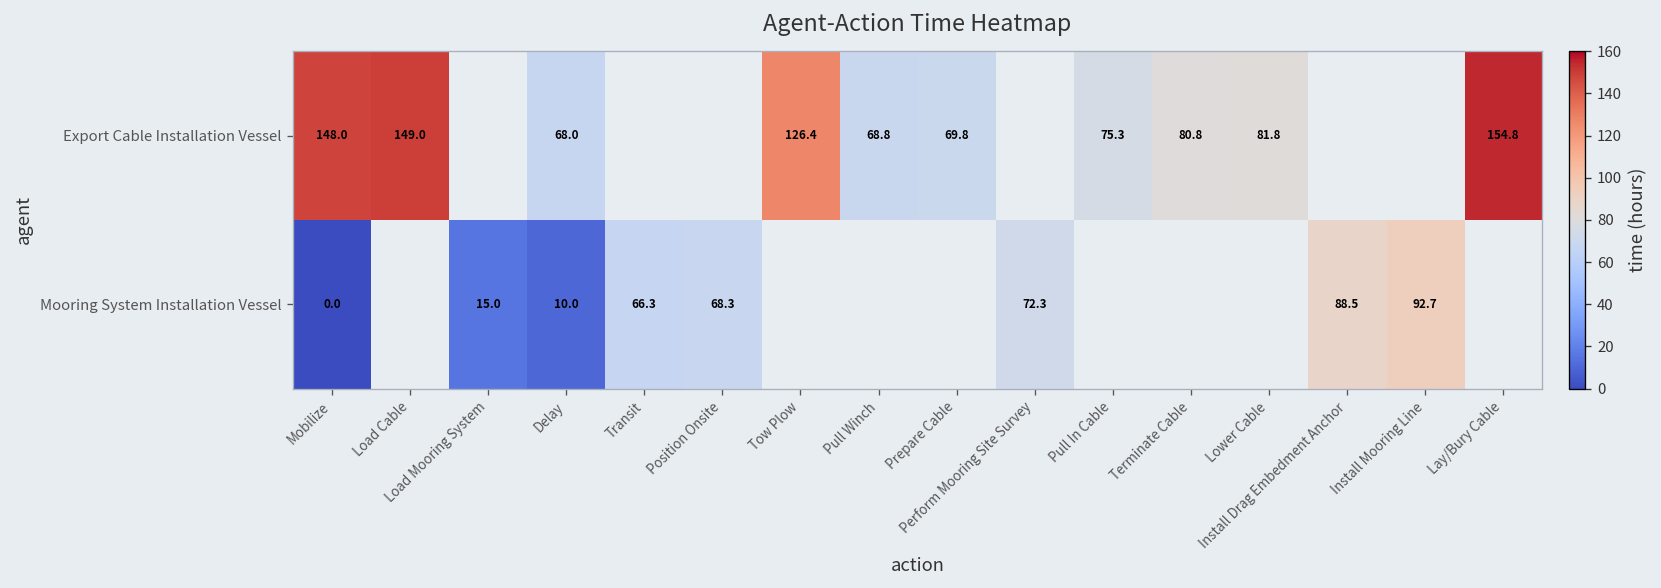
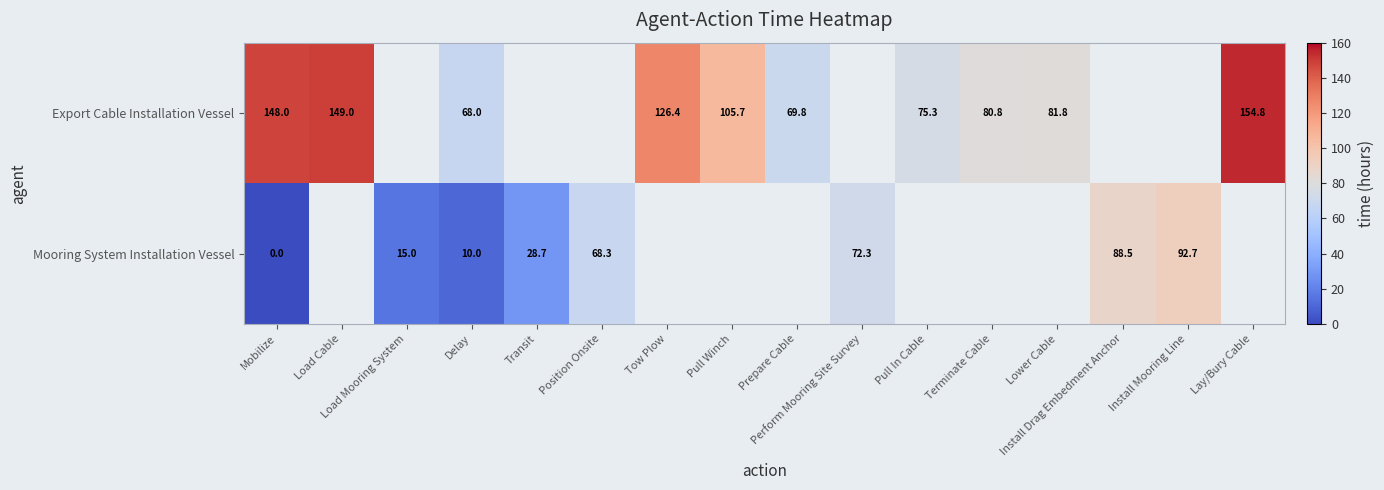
Export Cable Installation Vessel, Pull Winch: 68.8 -> 105.7
Mooring System Installation Vessel, Transit: 66.3 -> 28.7
